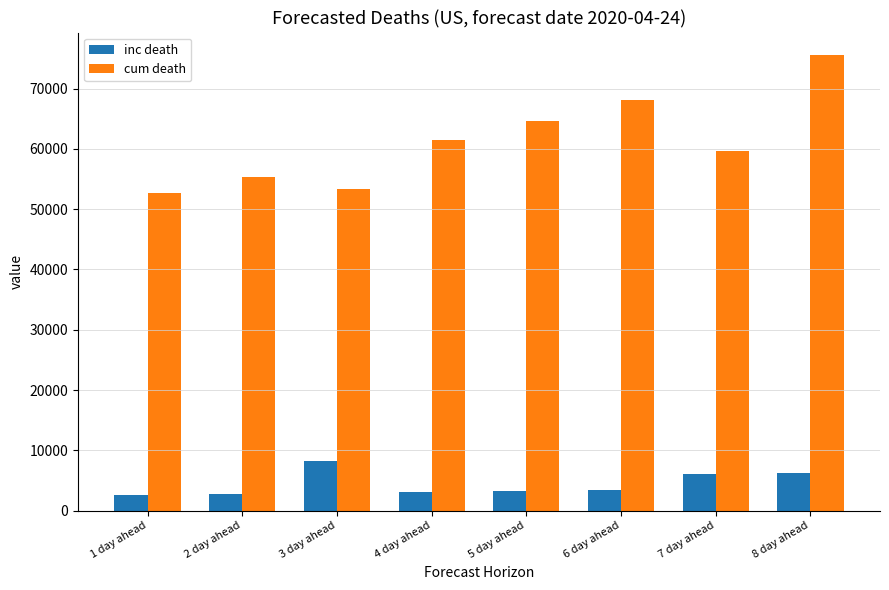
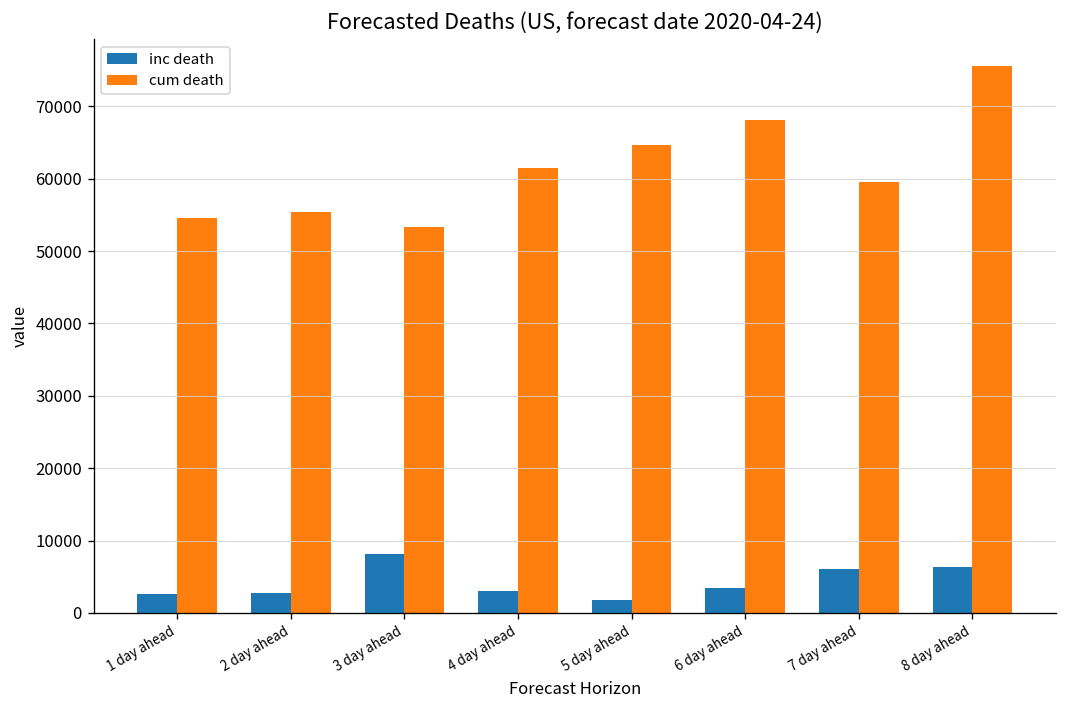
cum death, 1 day ahead: 53000 -> 55000
inc death, 5 day ahead: 3000 -> 2000
